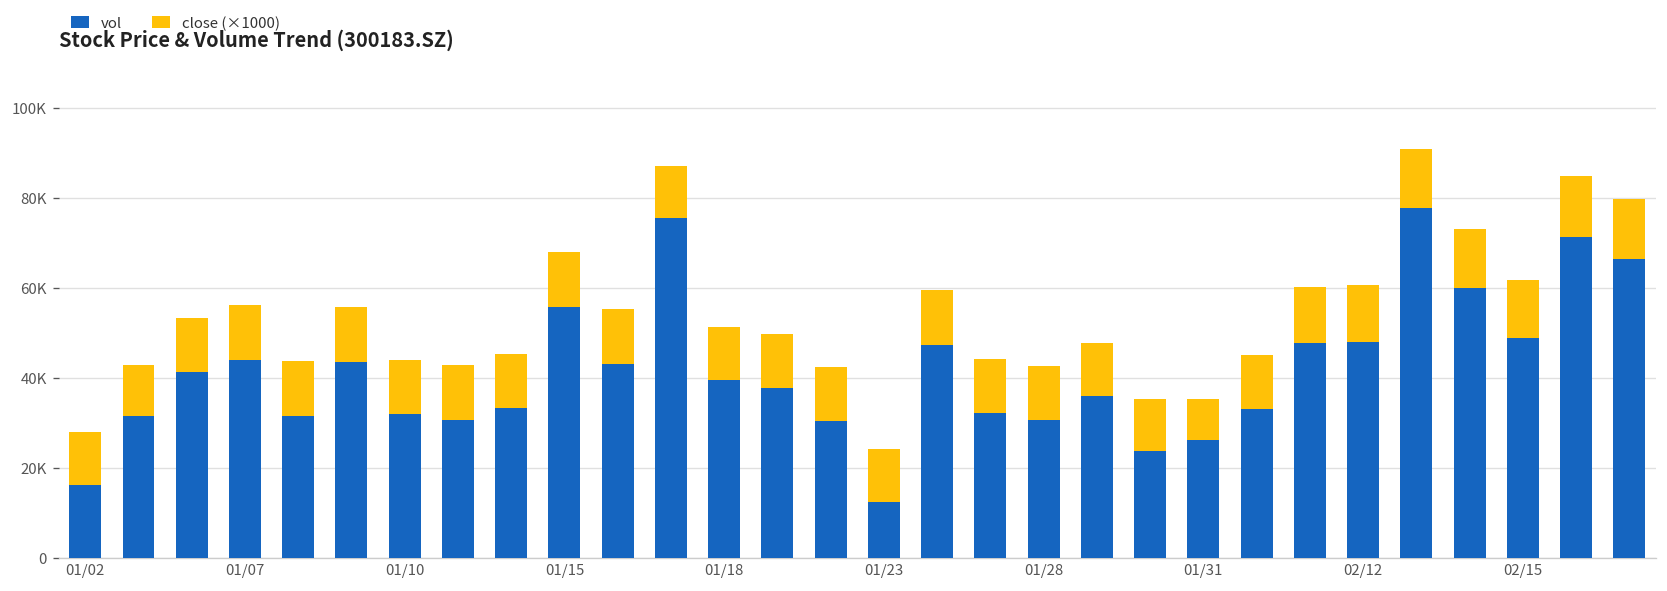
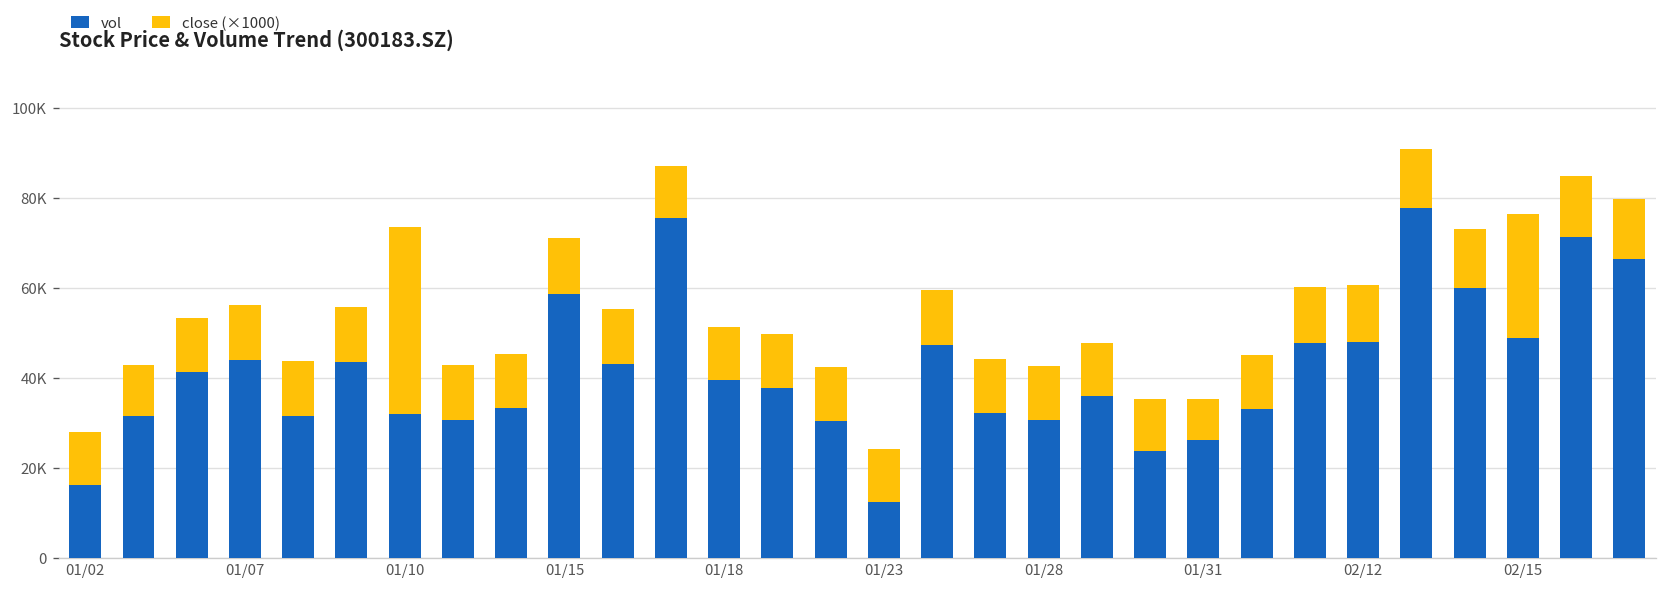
close (×1000), 01/10: 12000 -> 42000
vol, 01/15: 56000 -> 59000
close (×1000), 02/15: 13000 -> 28000
